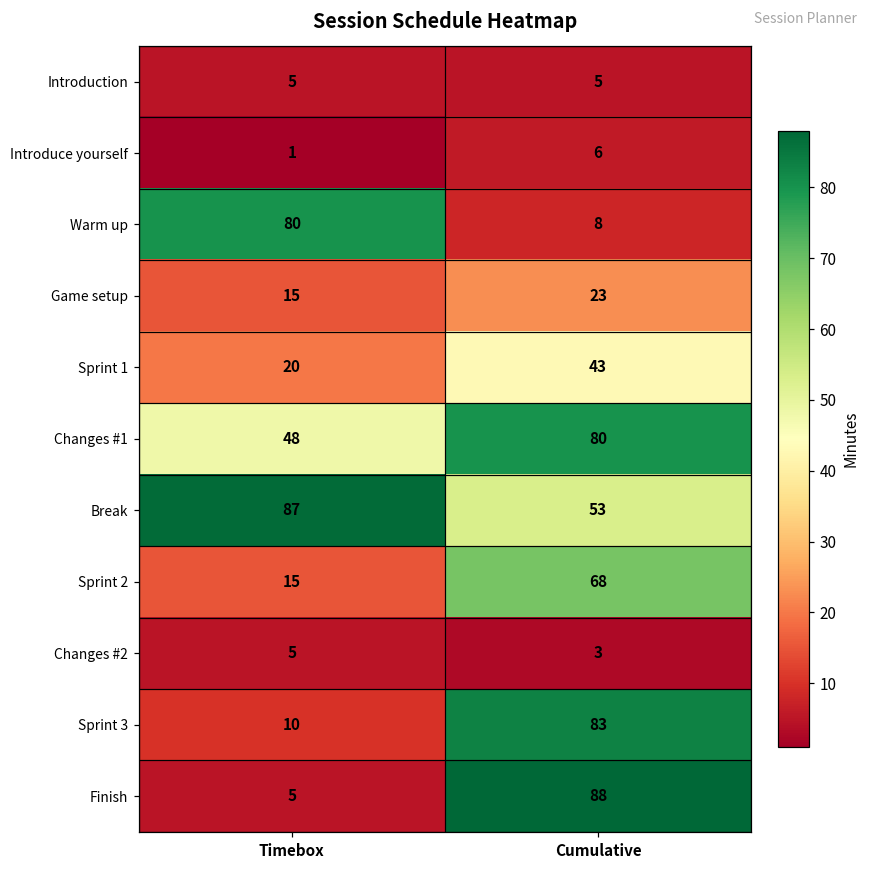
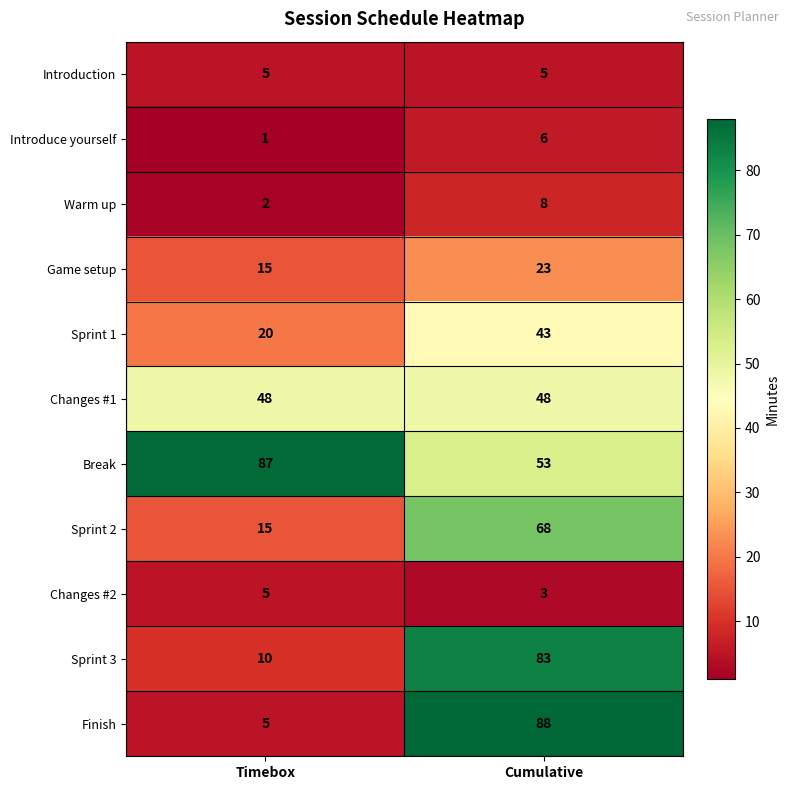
Warm up, Timebox: 80 -> 2
Changes #1, Cumulative: 80 -> 48
